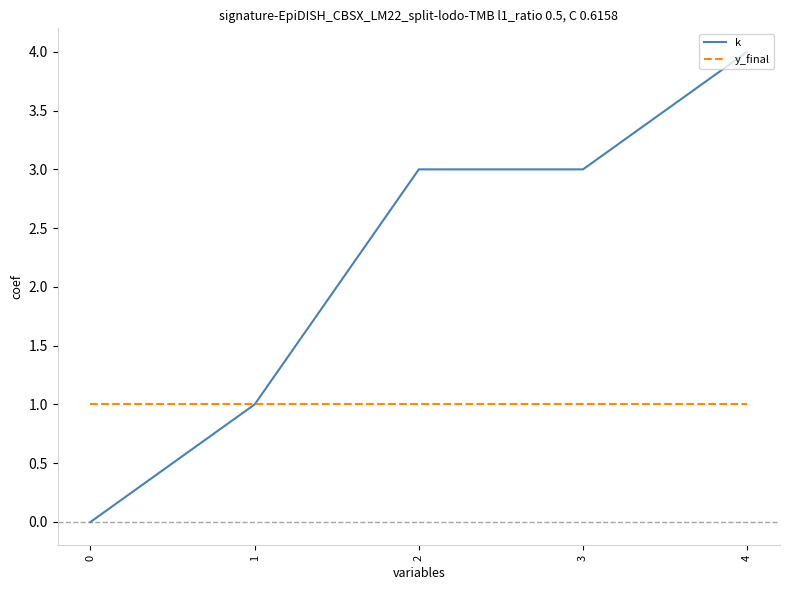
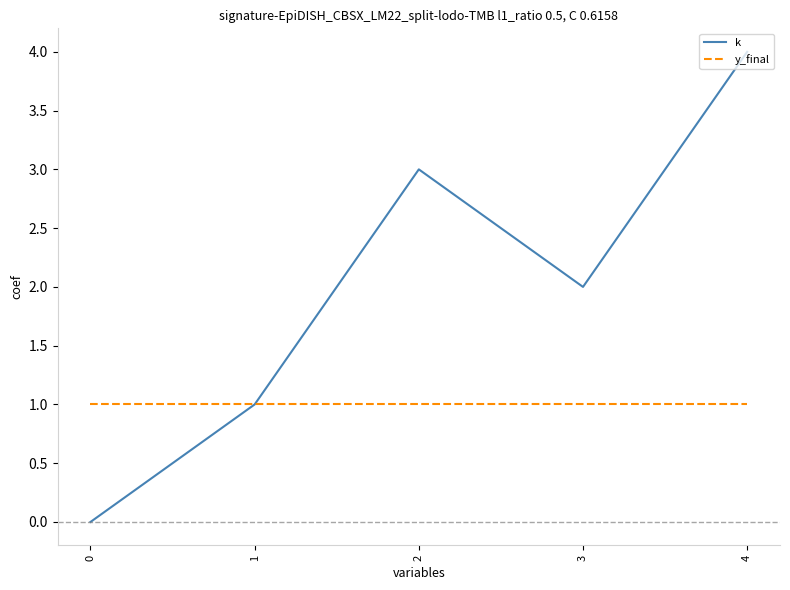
k, 3: 3 -> 2
